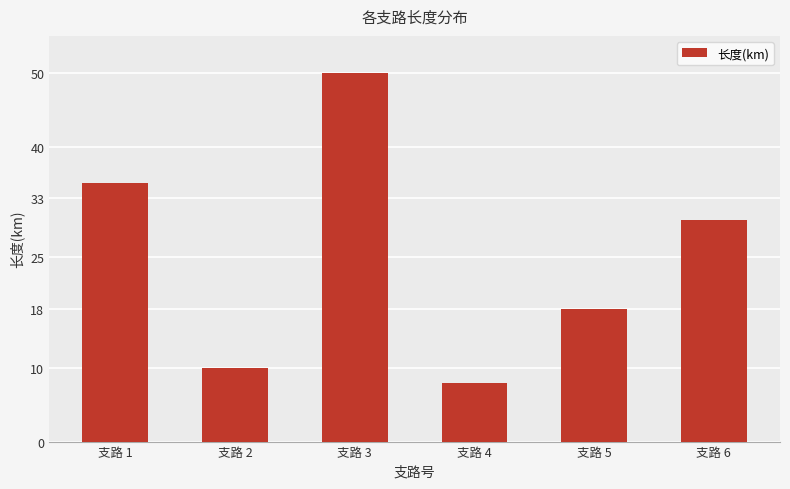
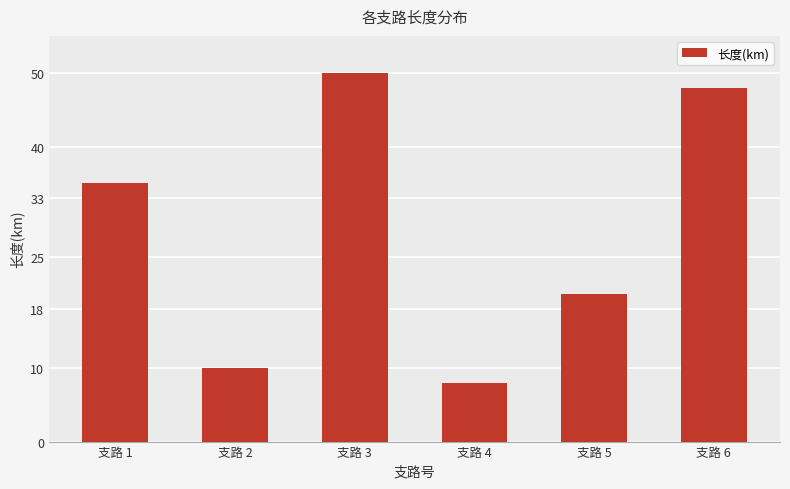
支路 5: 18 -> 20
支路 6: 30 -> 48
